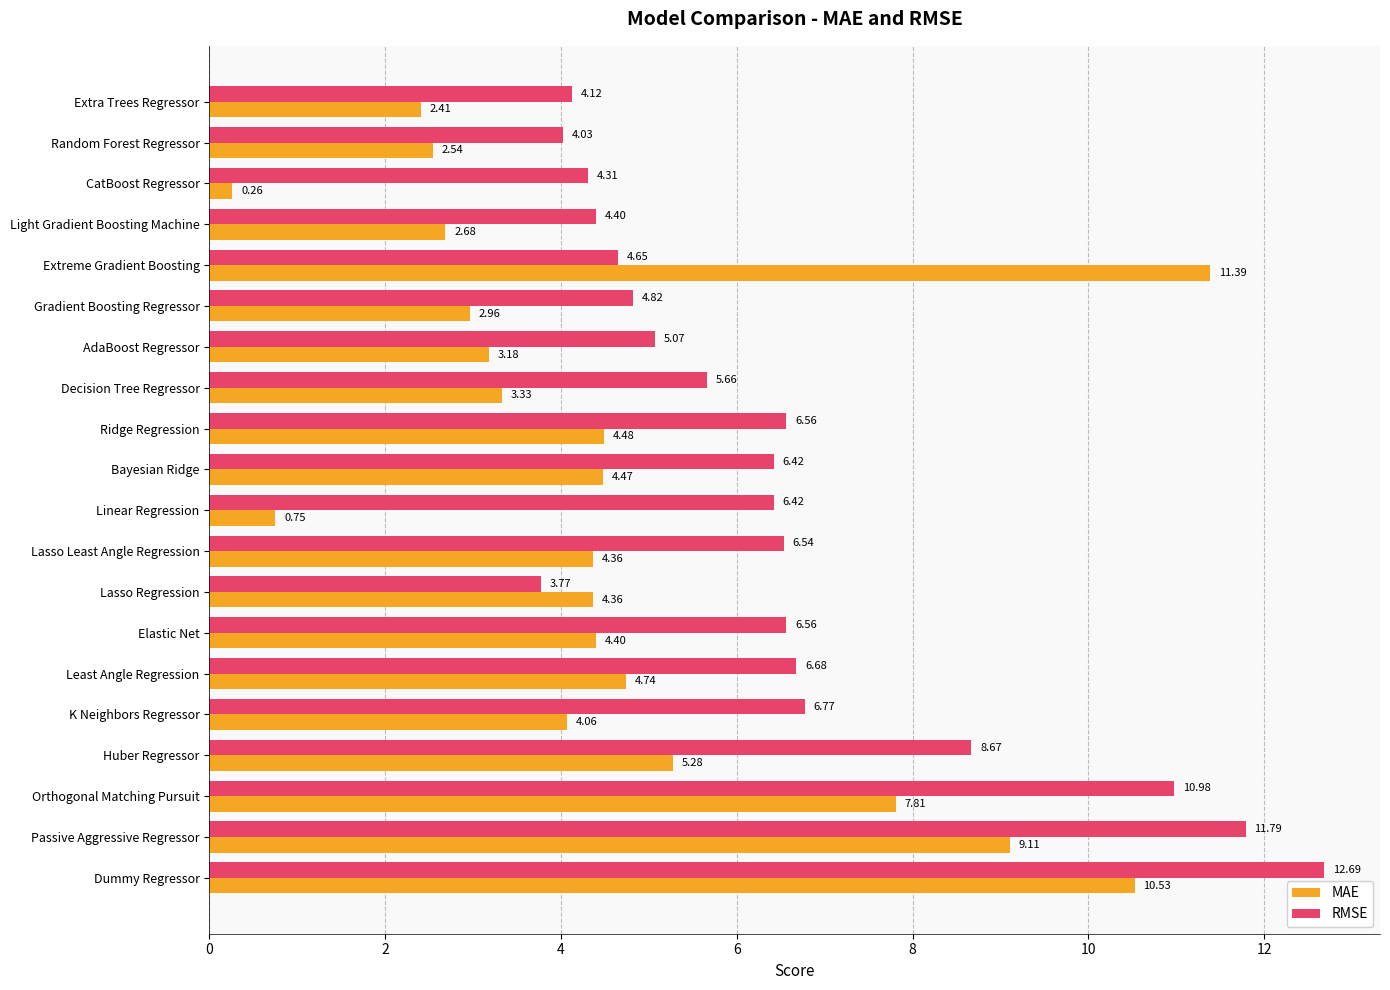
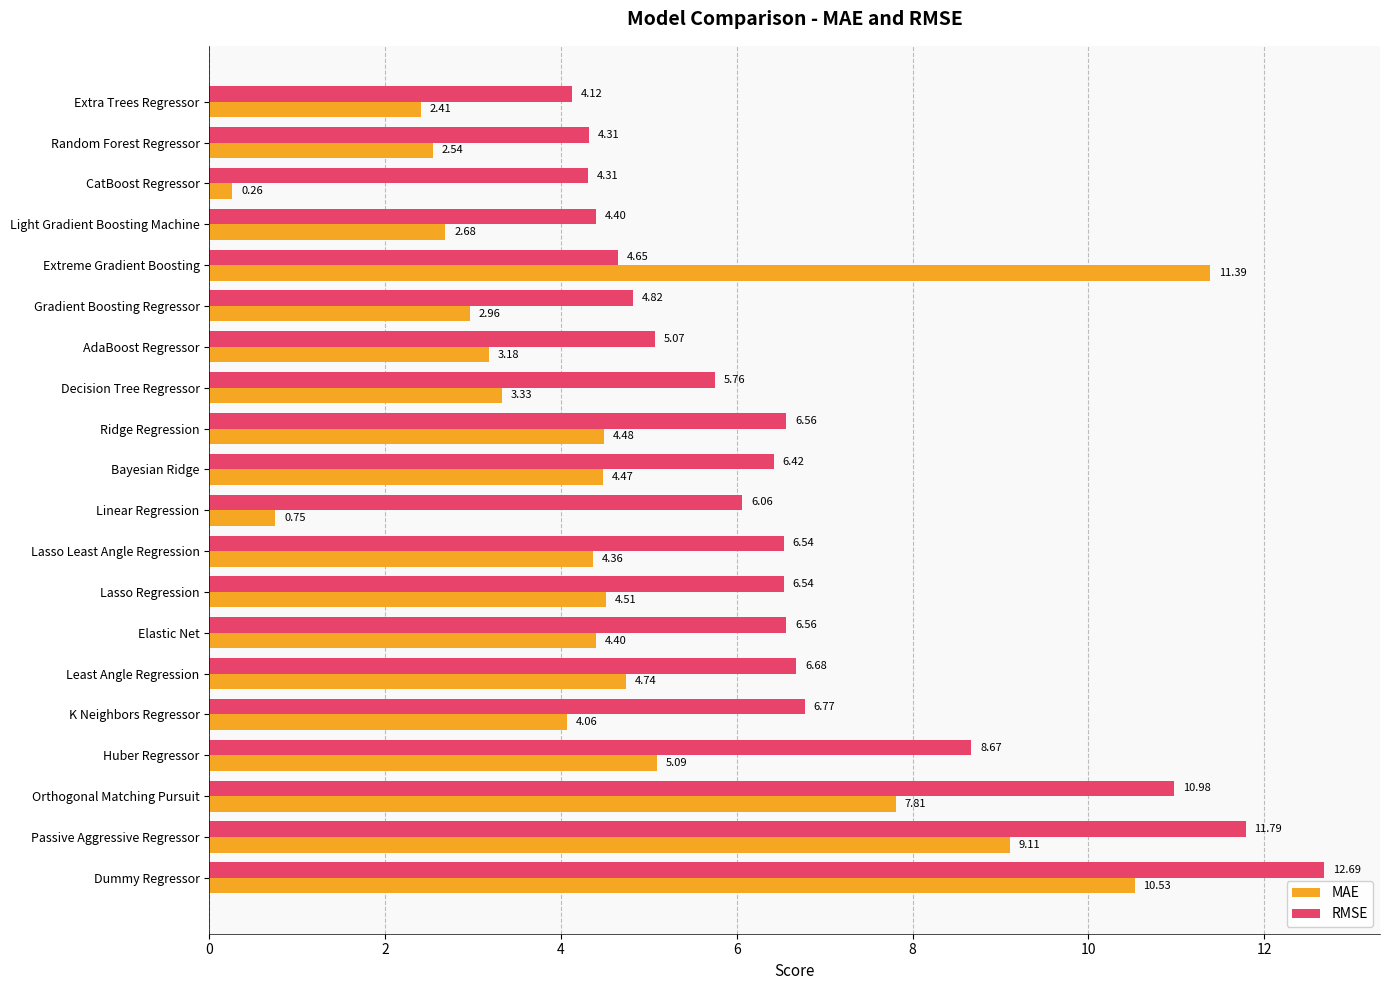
RMSE, Random Forest Regressor: 4.03 -> 4.31
RMSE, Decision Tree Regressor: 5.66 -> 5.76
RMSE, Linear Regression: 6.42 -> 6.06
RMSE, Lasso Regression: 3.77 -> 6.54
MAE, Lasso Regression: 4.36 -> 4.51
MAE, Huber Regressor: 5.28 -> 5.09
